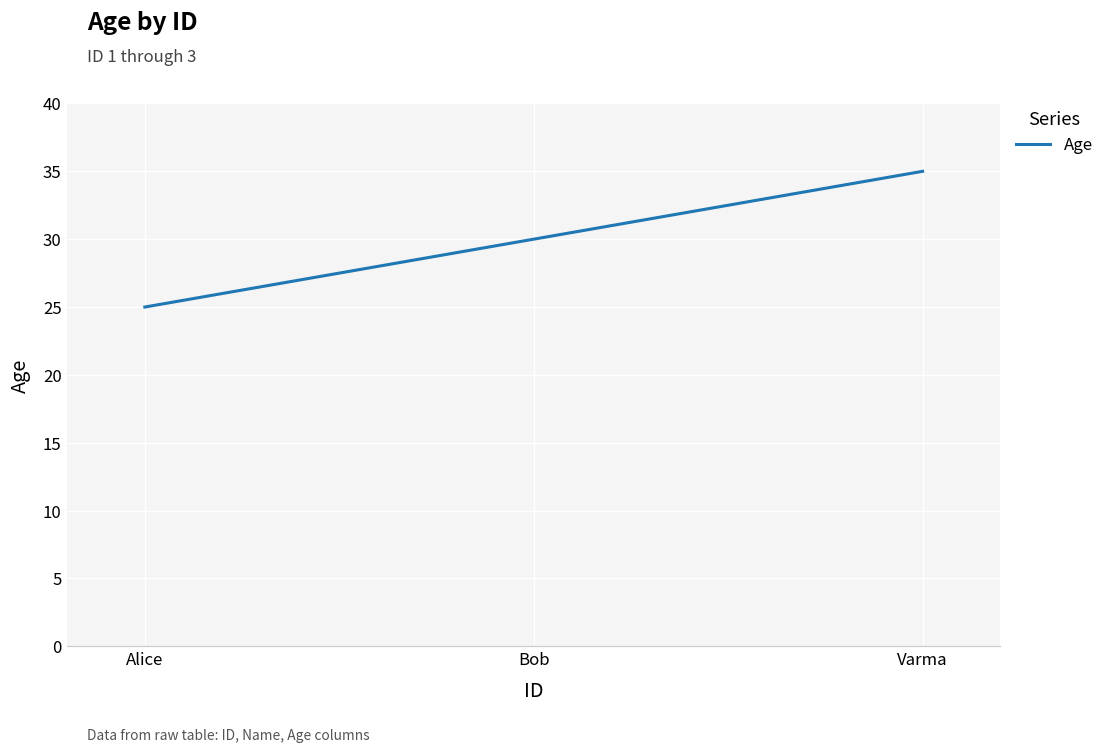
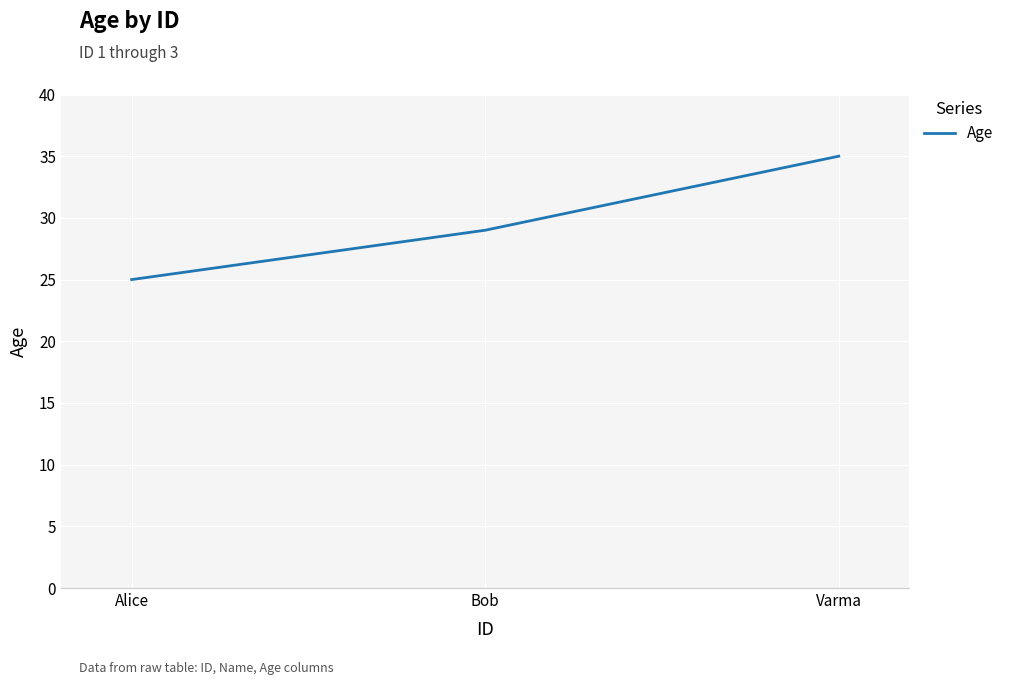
Bob: 30 -> 29
